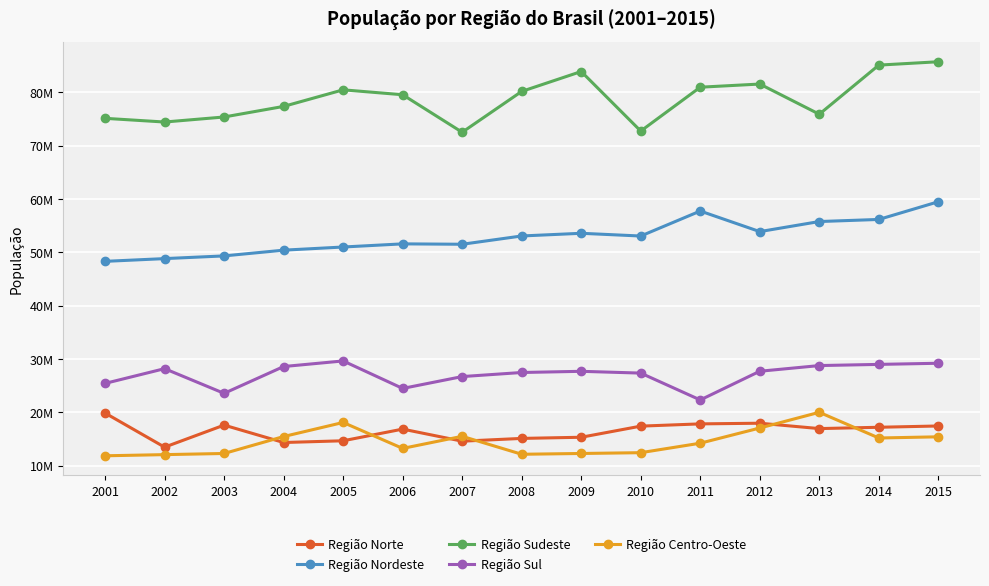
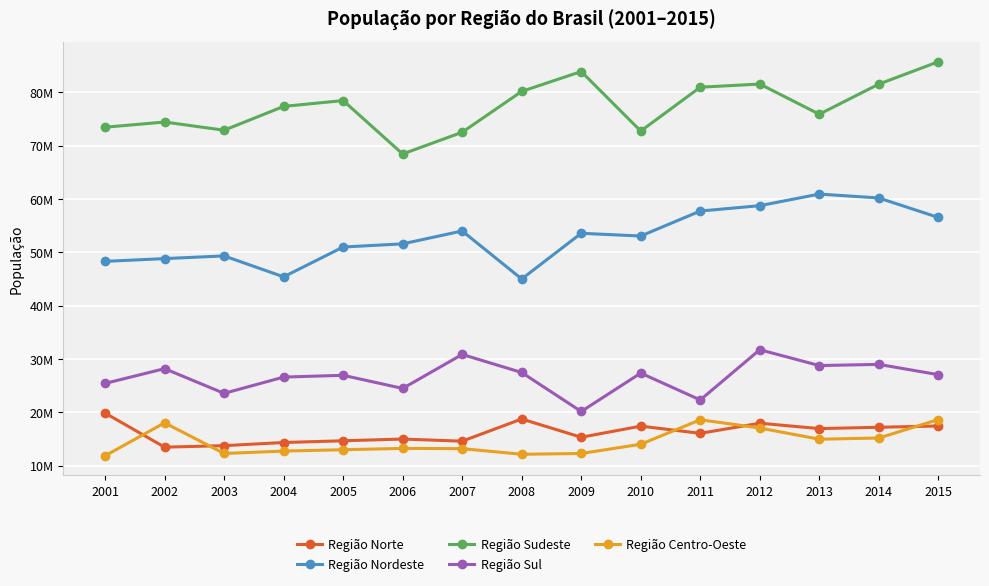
Região Sudeste, 2001: 75000000 -> 73000000
Região Centro-Oeste, 2002: 12000000 -> 18000000
Região Norte, 2003: 18000000 -> 14000000
Região Sudeste, 2003: 75000000 -> 73000000
Região Nordeste, 2004: 50000000 -> 45000000
Região Sul, 2004: 29000000 -> 27000000
Região Centro-Oeste, 2004: 15000000 -> 13000000
Região Sudeste, 2005: 80000000 -> 78000000
Região Sul, 2005: 30000000 -> 27000000
Região Centro-Oeste, 2005: 18000000 -> 13000000
Região Norte, 2006: 17000000 -> 15000000
Região Sudeste, 2006: 80000000 -> 68000000
Região Nordeste, 2007: 52000000 -> 54000000
Região Sul, 2007: 27000000 -> 31000000
Região Centro-Oeste, 2007: 16000000 -> 13000000
Região Norte, 2008: 15000000 -> 19000000
Região Nordeste, 2008: 53000000 -> 45000000
Região Sul, 2009: 28000000 -> 20000000
Região Centro-Oeste, 2010: 12000000 -> 14000000
Região Norte, 2011: 18000000 -> 16000000
Região Centro-Oeste, 2011: 14000000 -> 19000000
Região Nordeste, 2012: 54000000 -> 59000000
Região Sul, 2012: 28000000 -> 32000000
Região Nordeste, 2013: 56000000 -> 61000000
Região Centro-Oeste, 2013: 20000000 -> 15000000
Região Nordeste, 2014: 56000000 -> 60000000
Região Sudeste, 2014: 85000000 -> 82000000
Região Nordeste, 2015: 60000000 -> 57000000
Região Sul, 2015: 29000000 -> 27000000
Região Centro-Oeste, 2015: 15000000 -> 19000000
